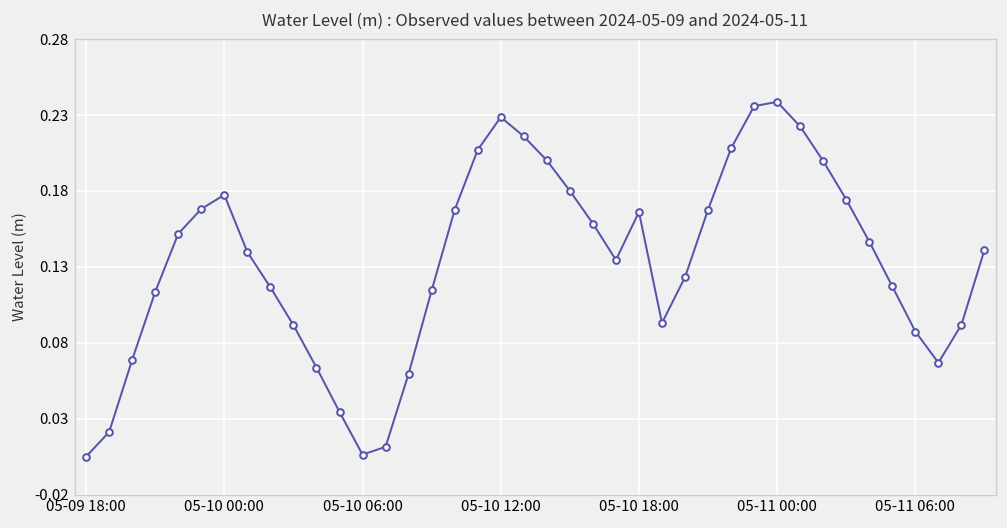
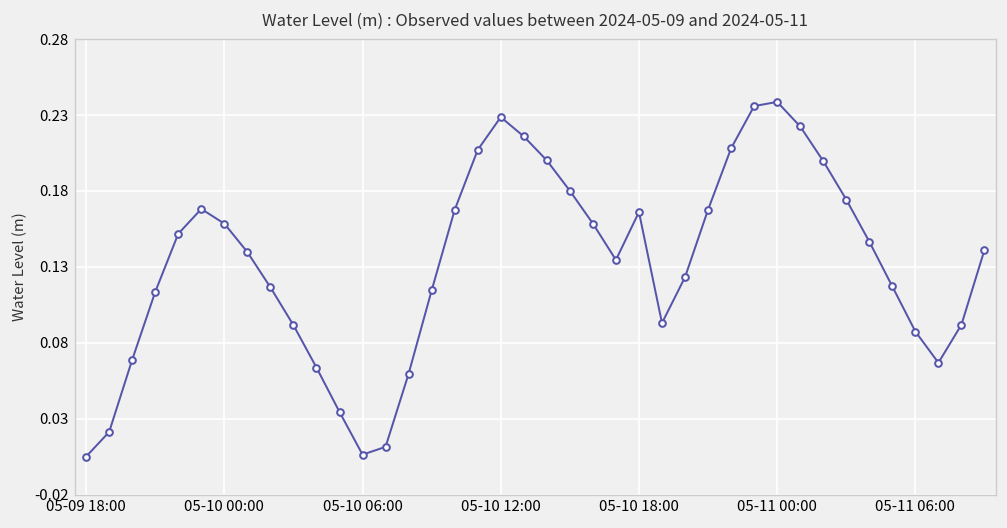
05-10 00:00: 0.177 -> 0.158
